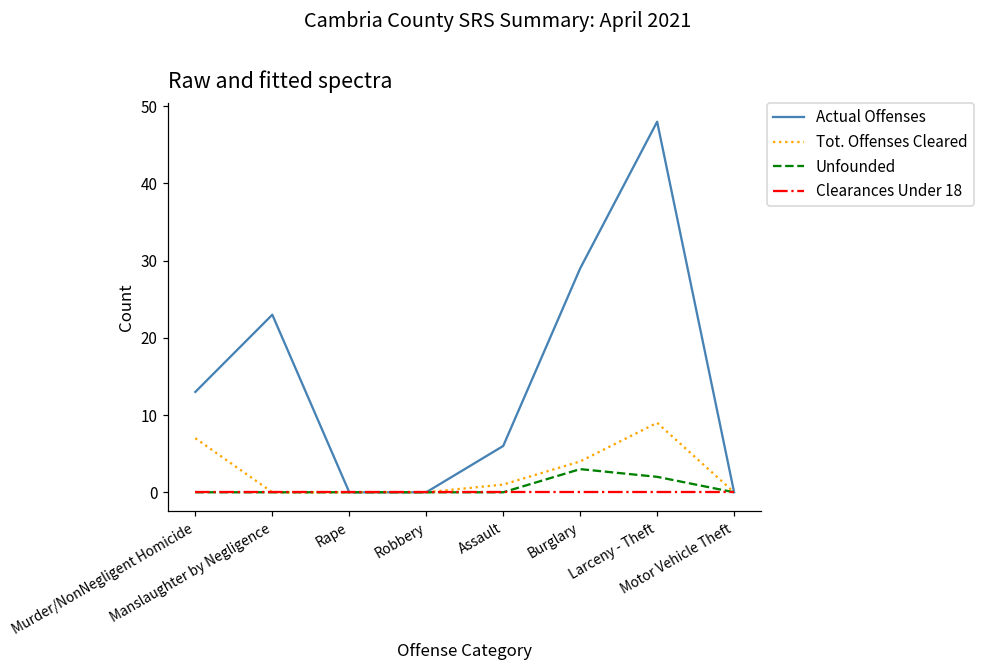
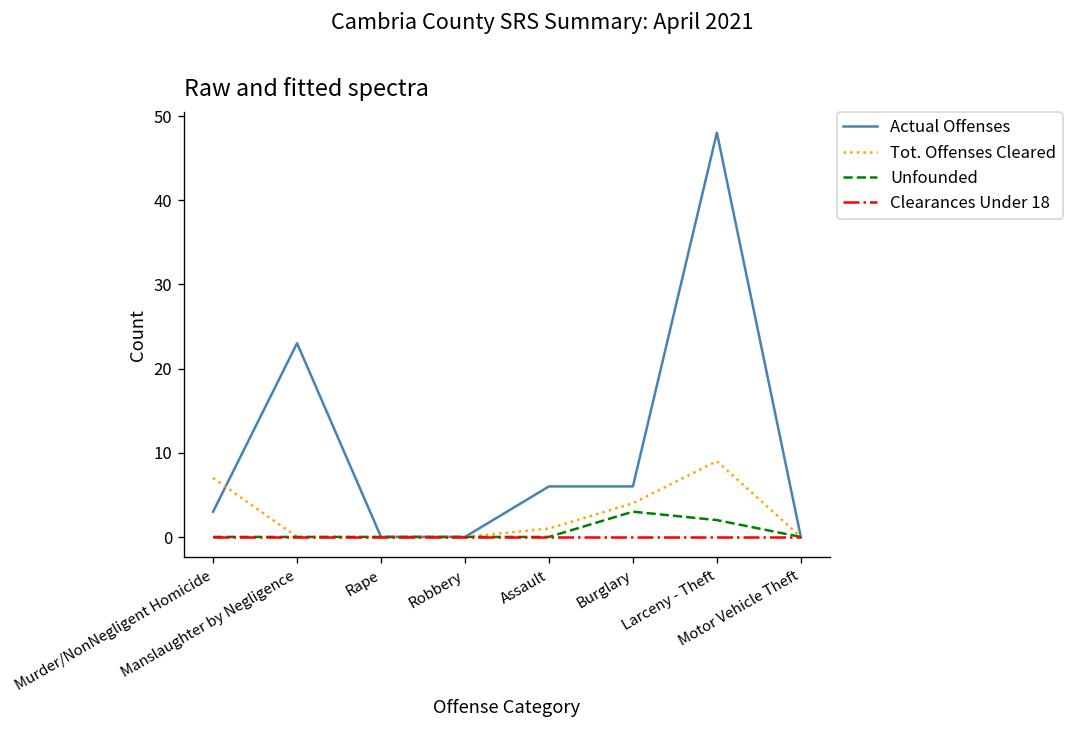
Actual Offenses, Murder/NonNegligent Homicide: 13 -> 3
Actual Offenses, Burglary: 29 -> 6
